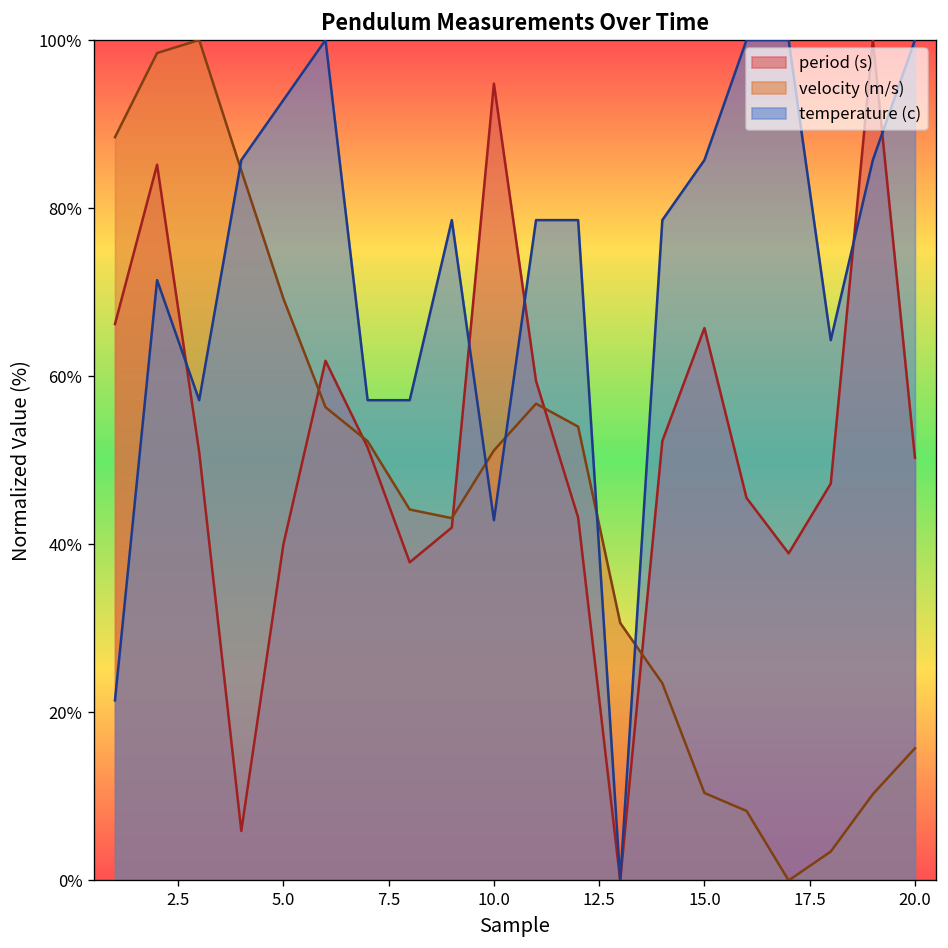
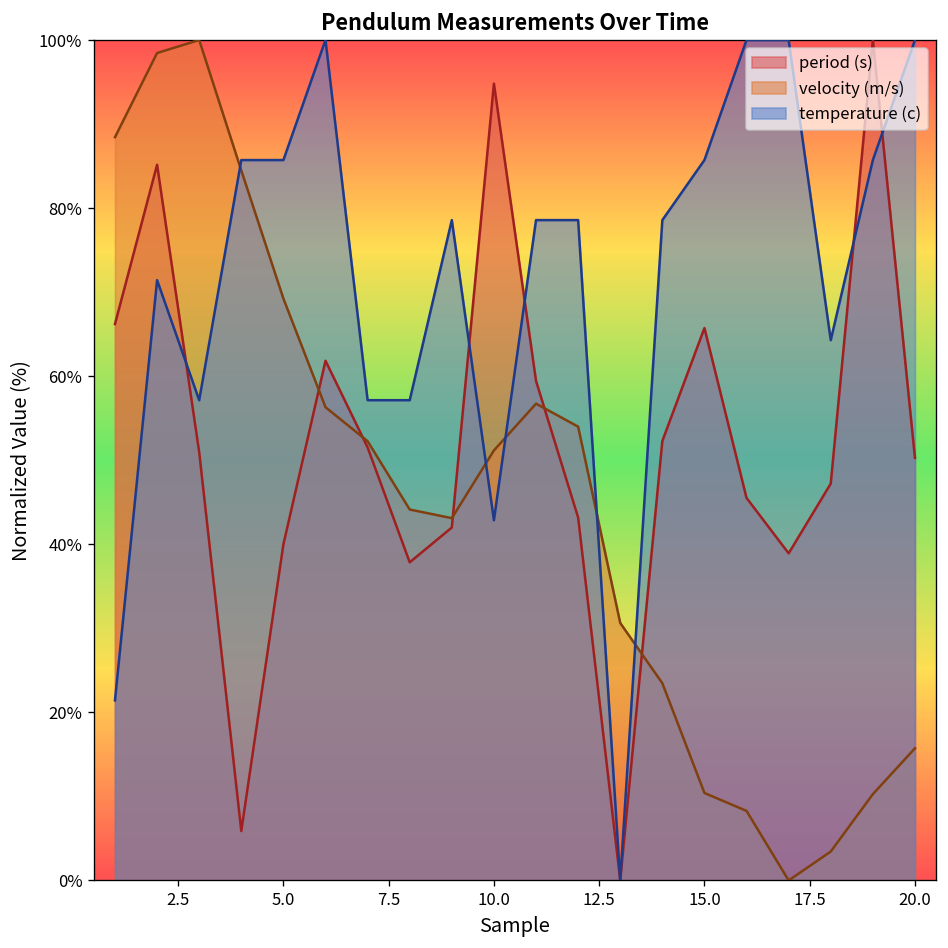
temperature (c), 5.0: 93% -> 86%
